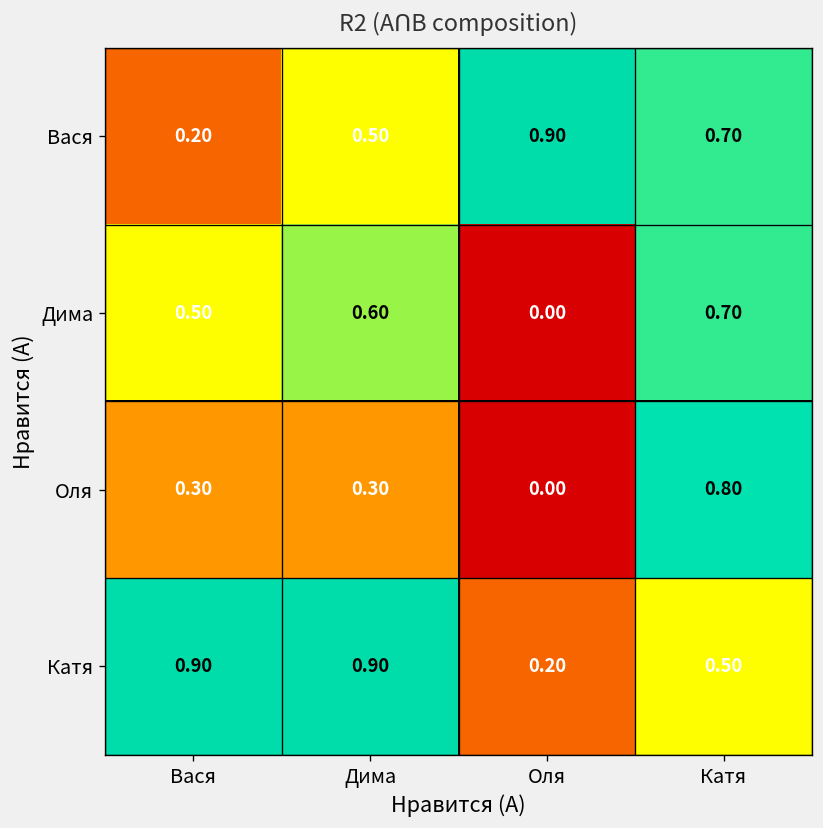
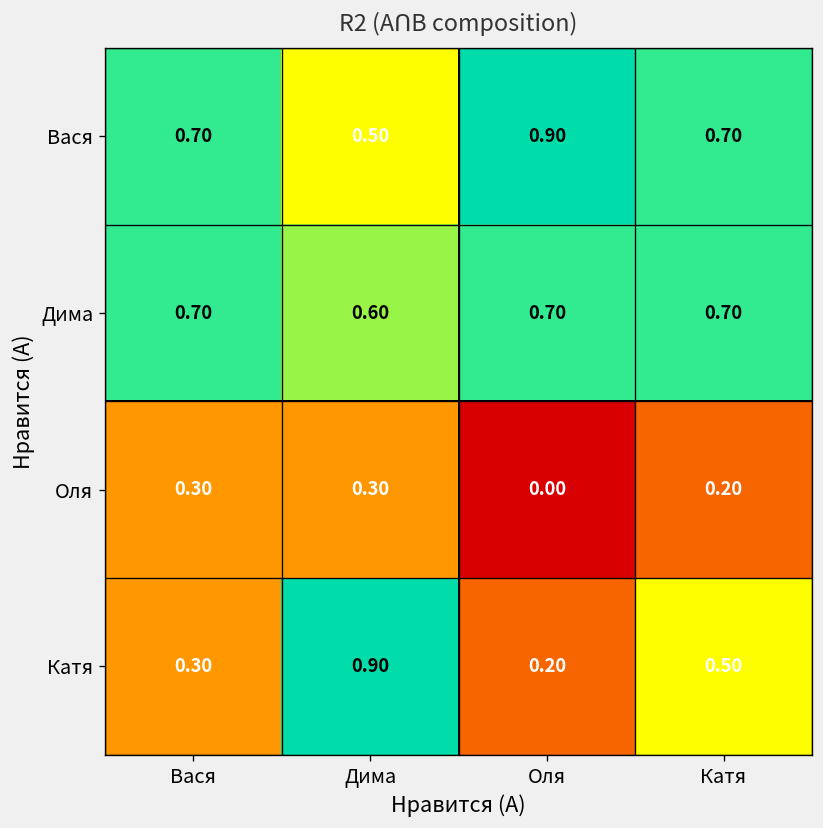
Вася, Вася: 0.20 -> 0.70
Дима, Вася: 0.50 -> 0.70
Дима, Оля: 0.00 -> 0.70
Оля, Катя: 0.80 -> 0.20
Катя, Вася: 0.90 -> 0.30
